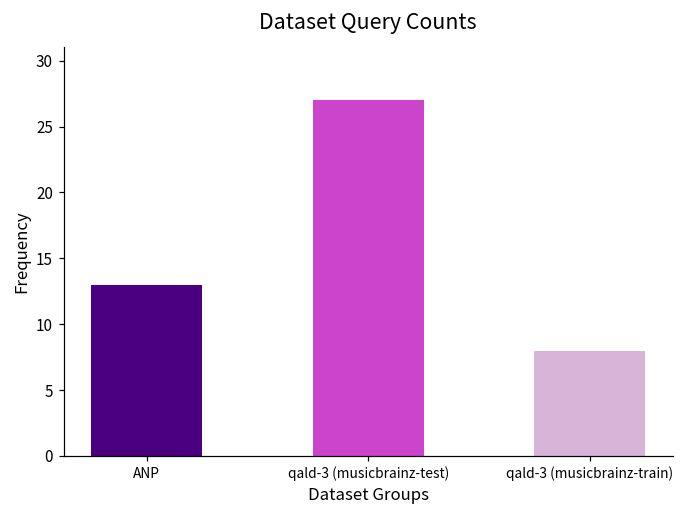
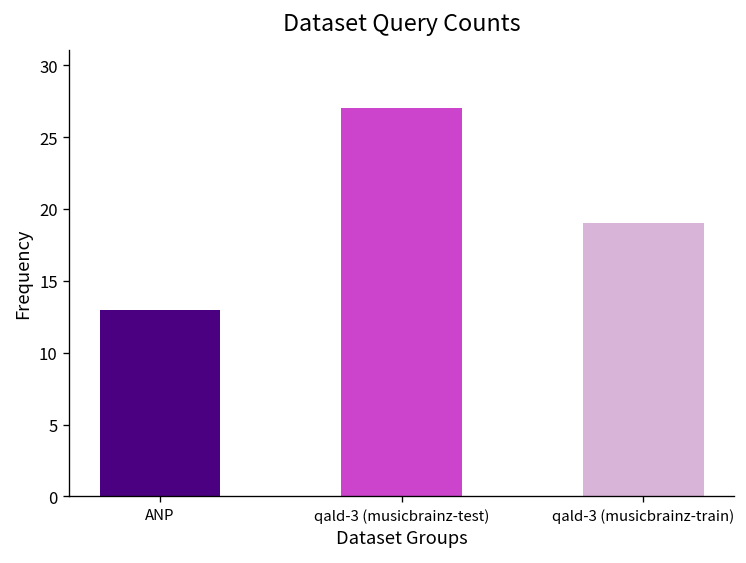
qald-3 (musicbrainz-train): 8 -> 19
